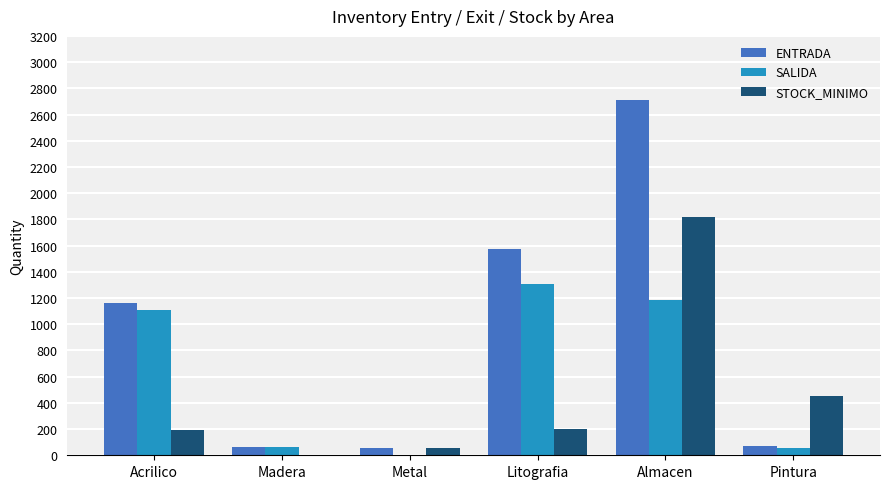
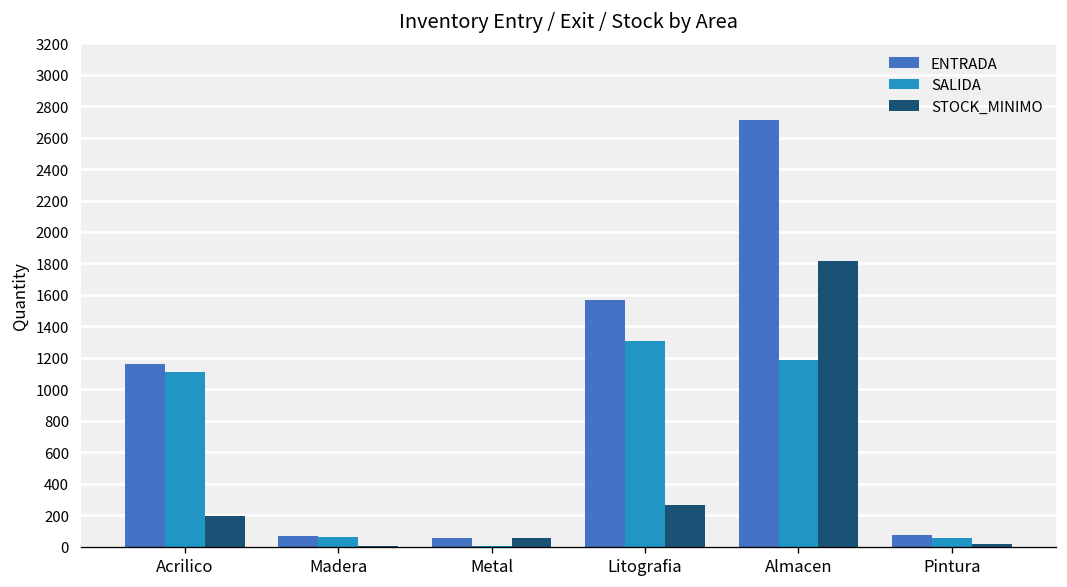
STOCK_MINIMO, Litografia: 200 -> 270
STOCK_MINIMO, Pintura: 450 -> 20
